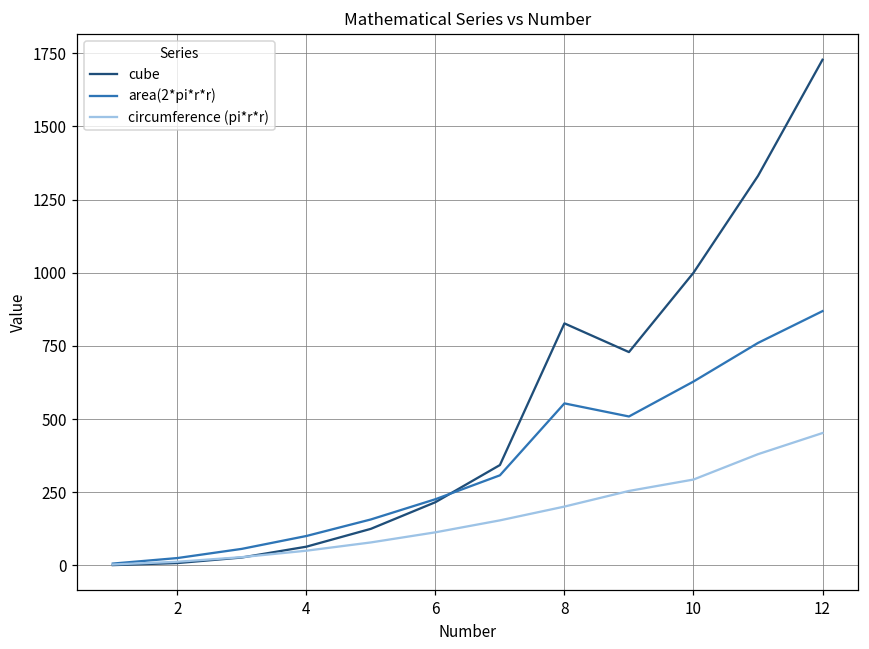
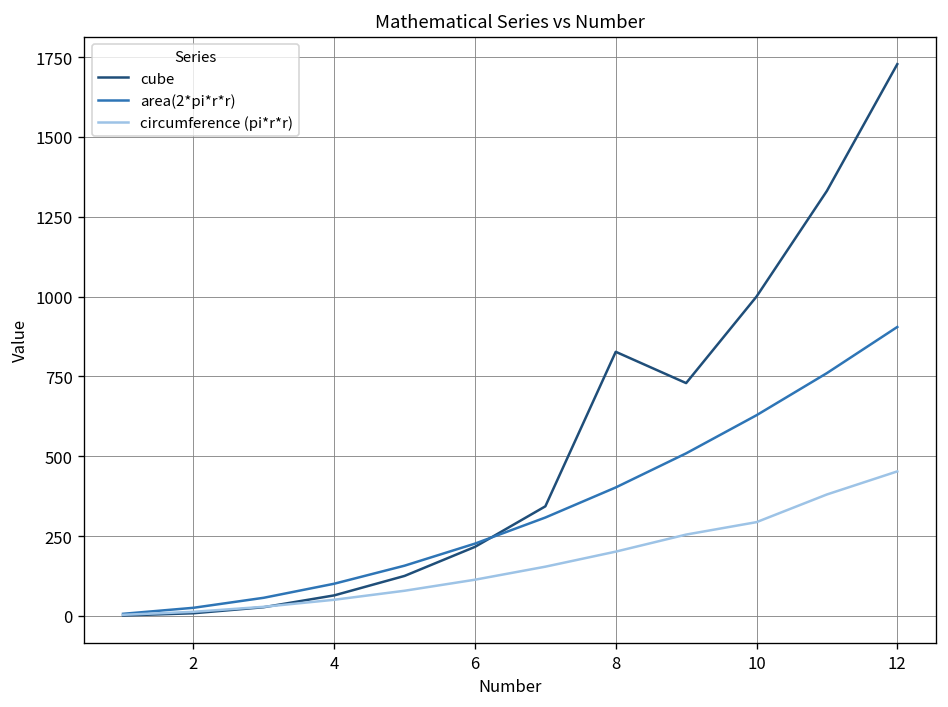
area(2*pi*r*r), 8: 550 -> 400
area(2*pi*r*r), 12: 870 -> 900
